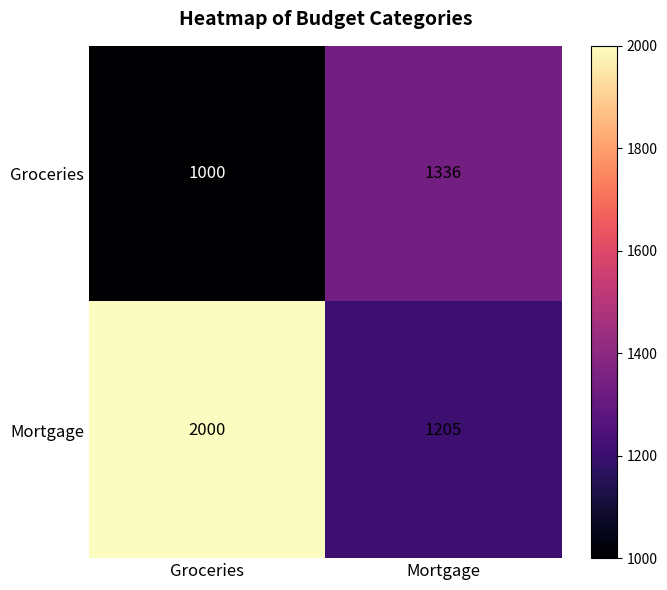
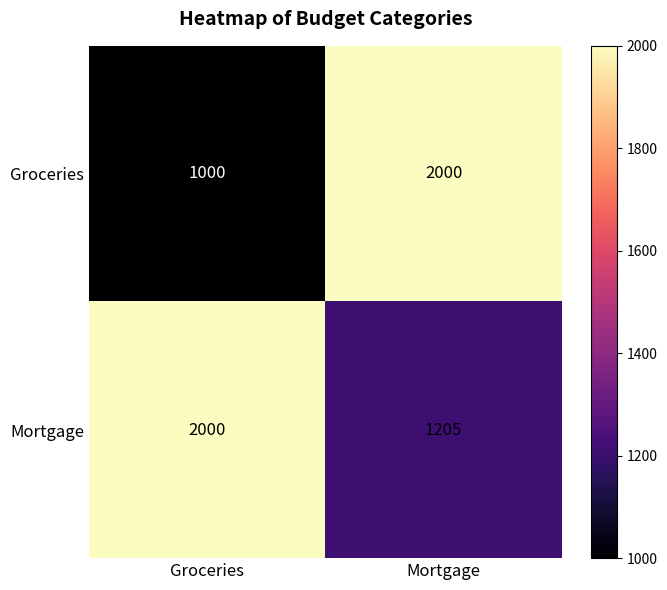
Groceries, Mortgage: 1336 -> 2000
